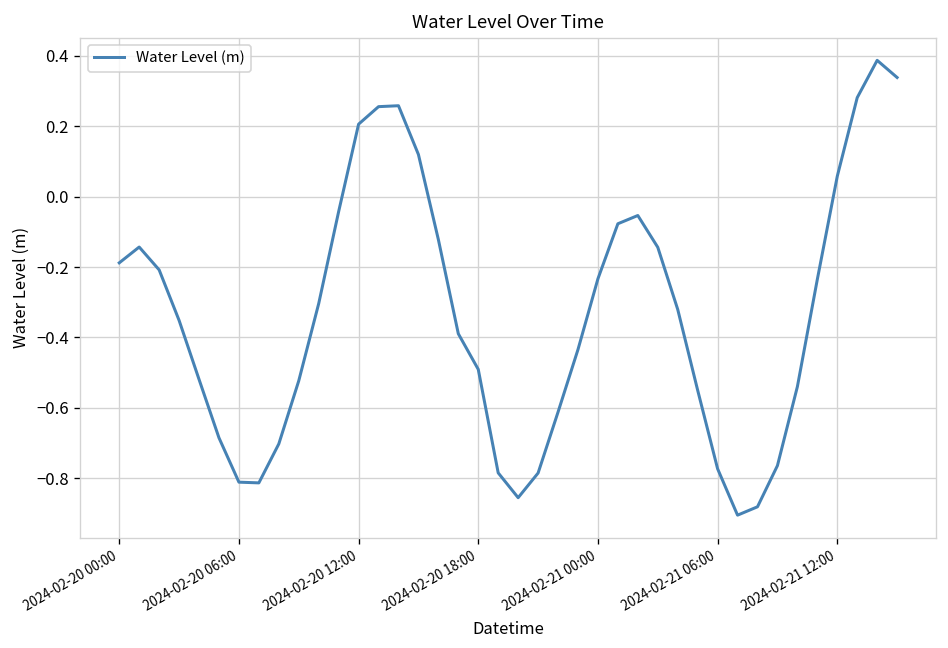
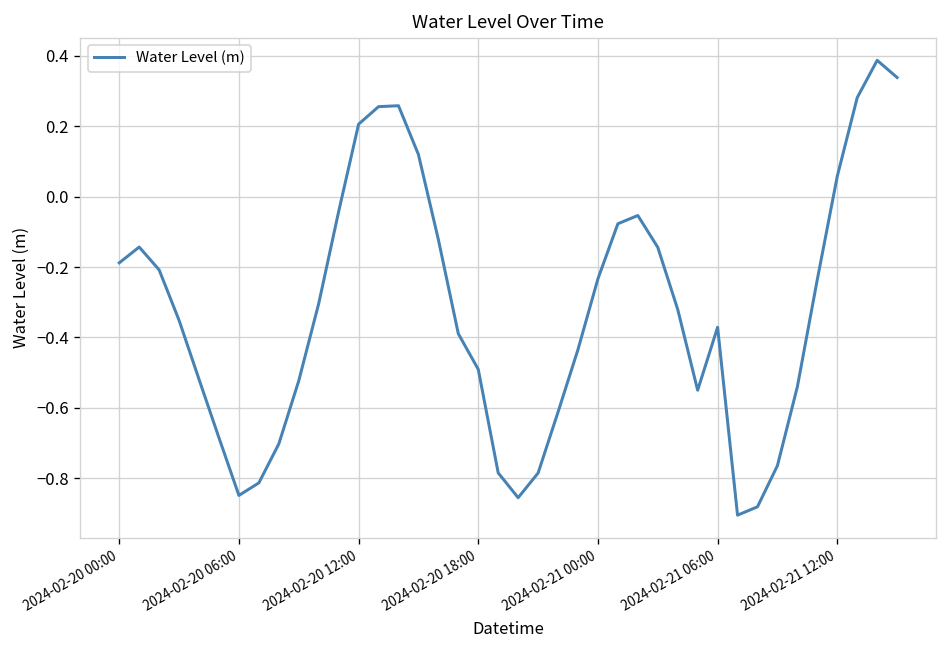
2024-02-20 06:00: -0.81 -> -0.85
2024-02-21 06:00: -0.77 -> -0.37
